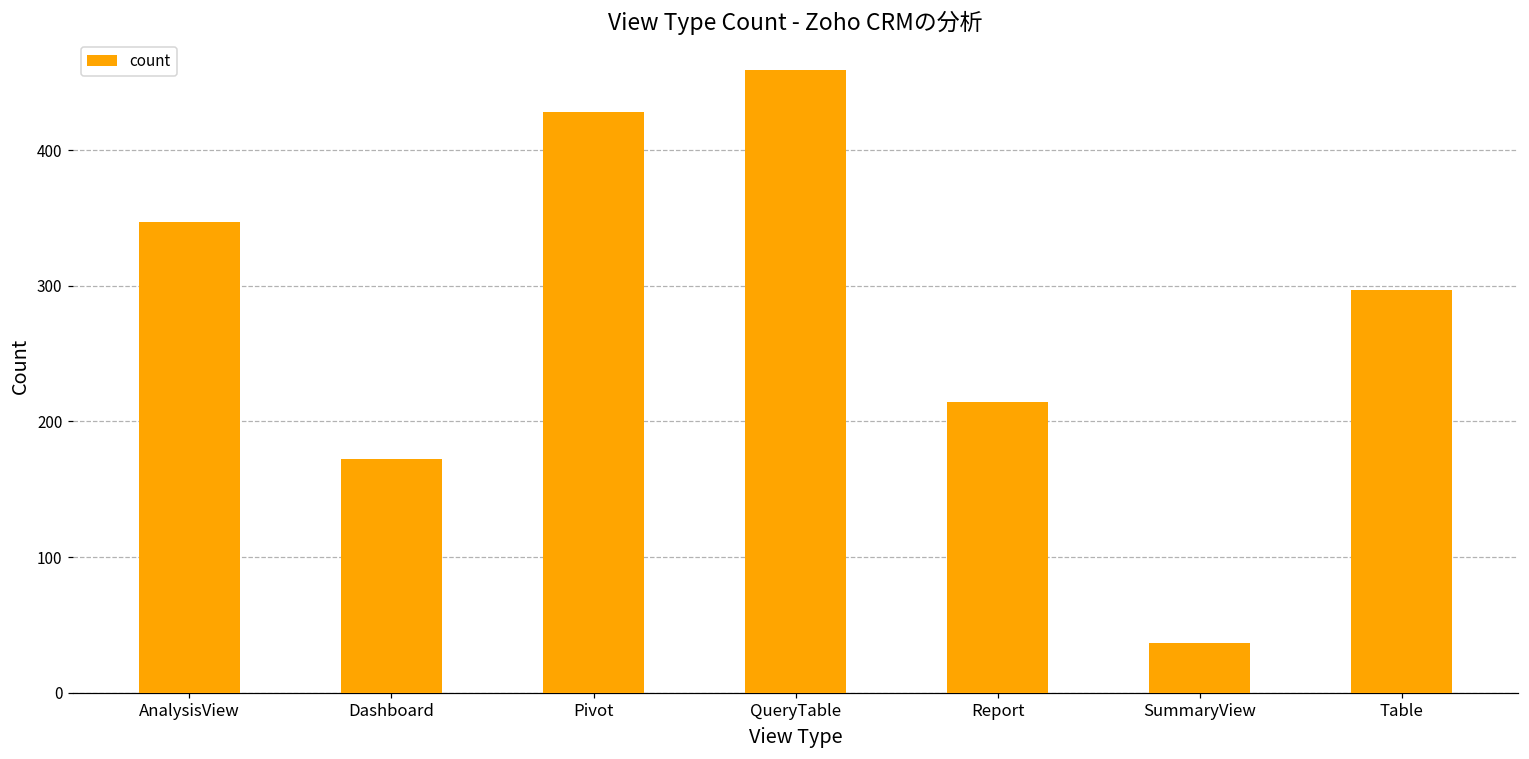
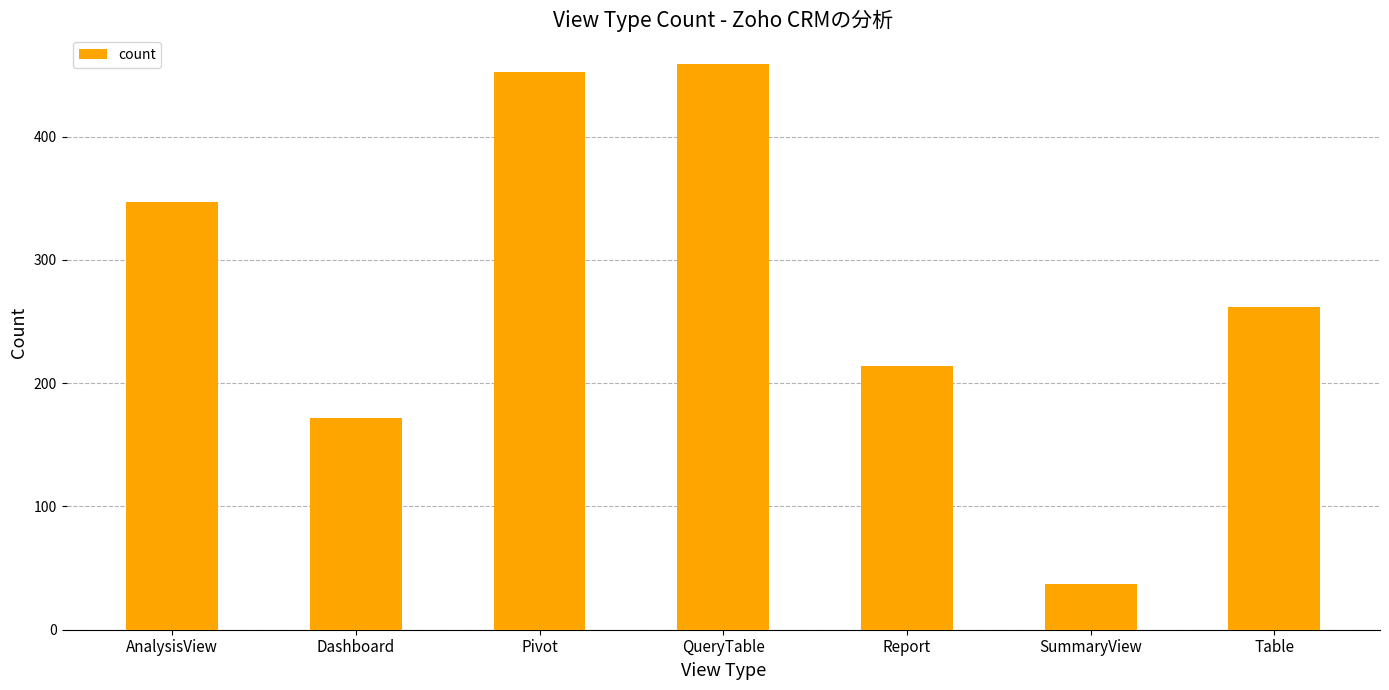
Pivot: 428 -> 452
Table: 297 -> 262
